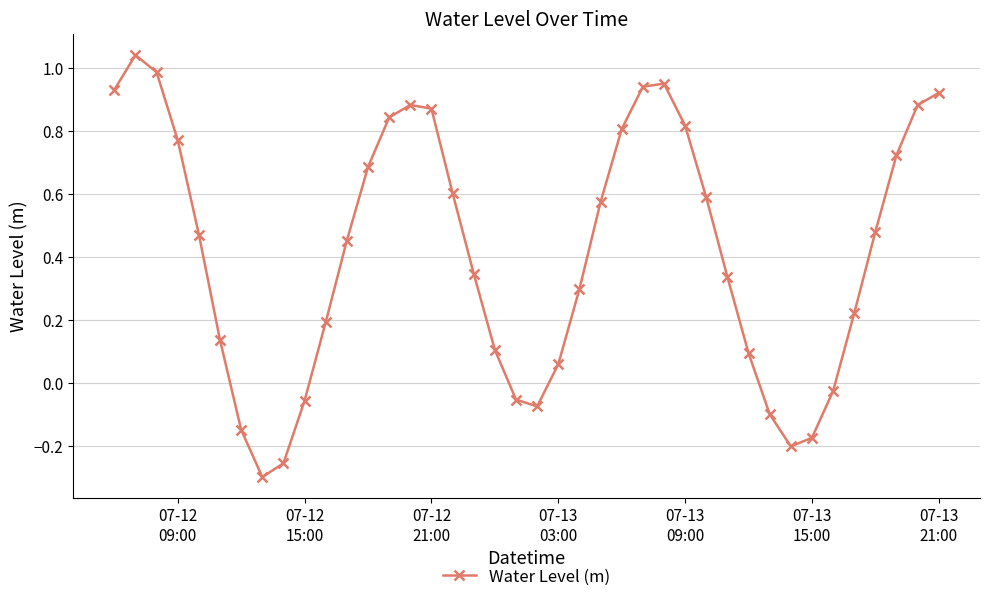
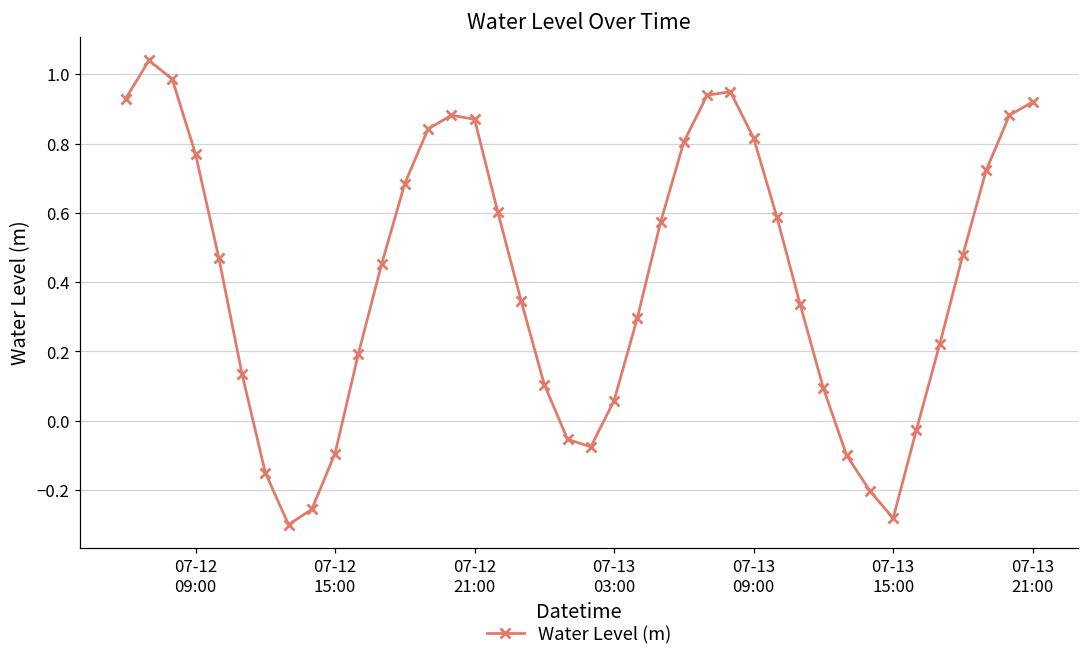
07-12 15:00: -0.06 -> -0.09
07-13 15:00: -0.17 -> -0.28
